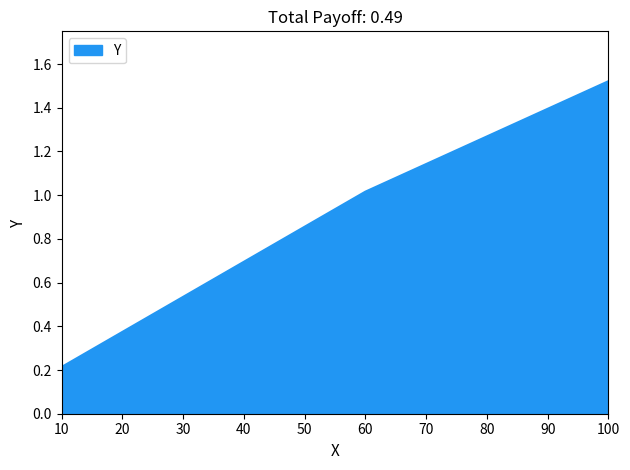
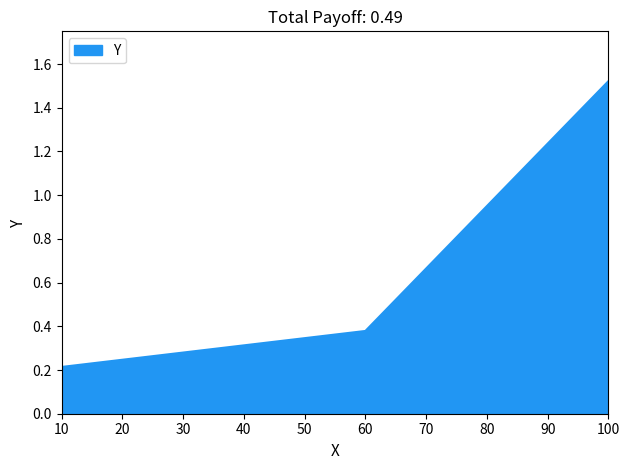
60: 1.02 -> 0.38
